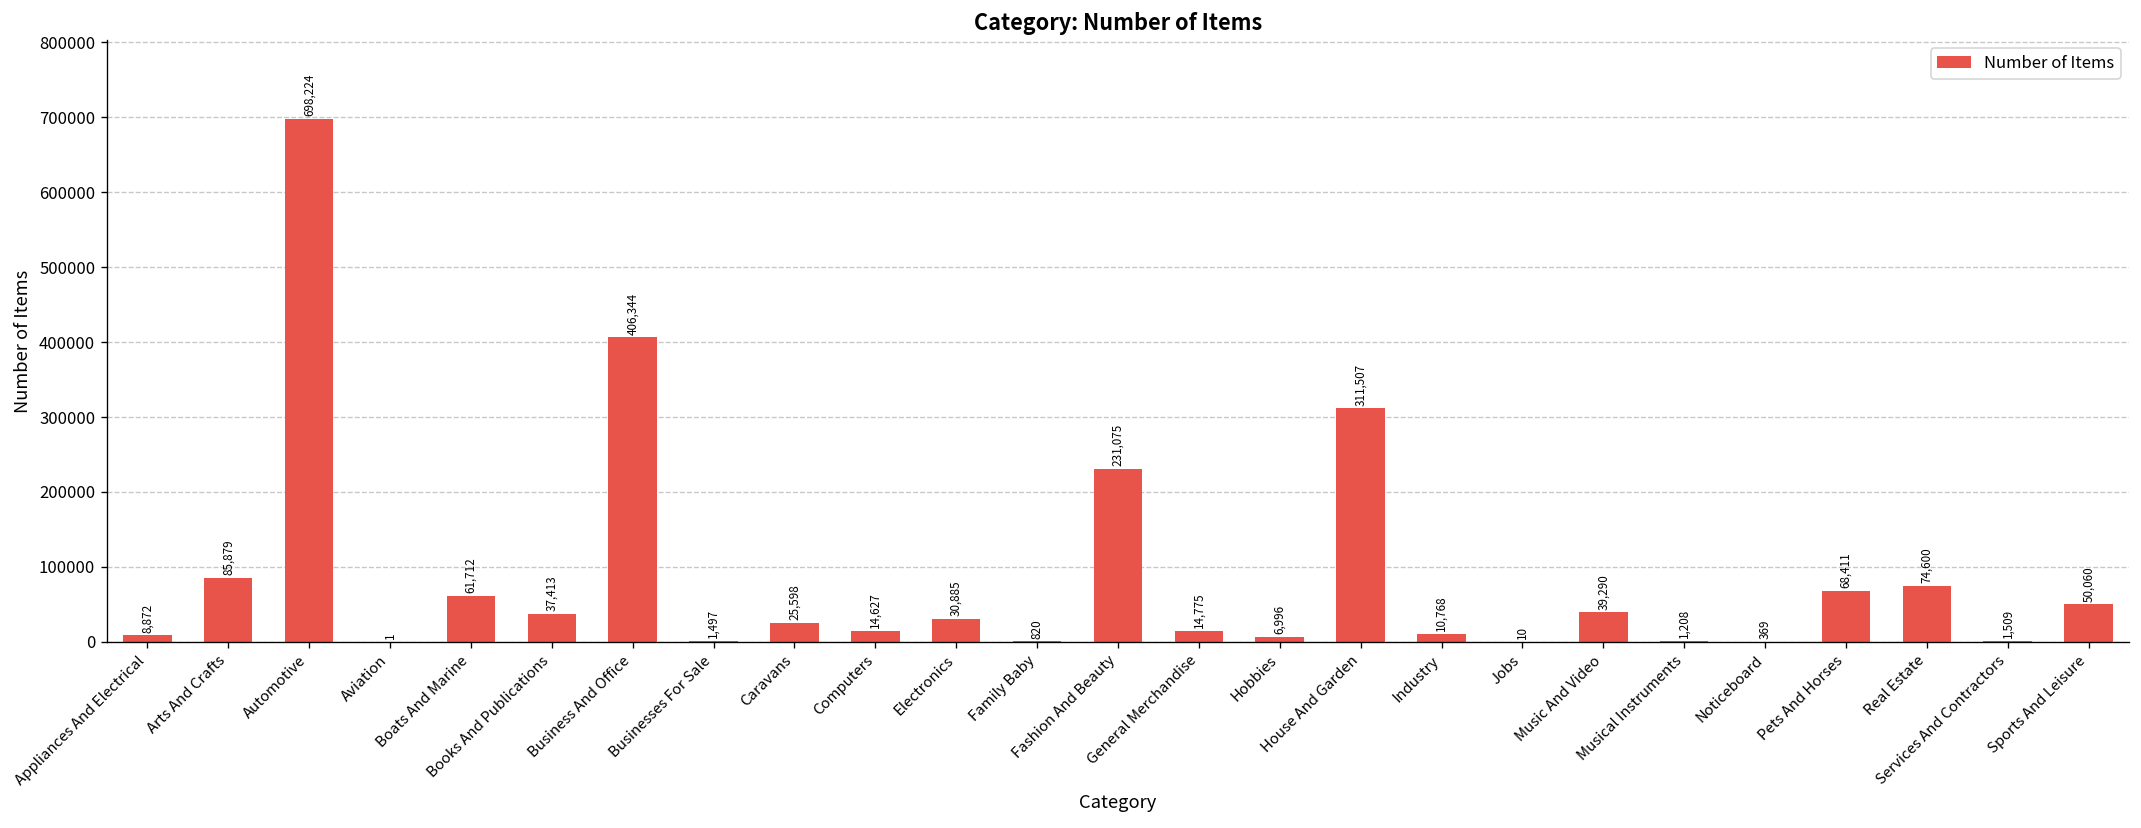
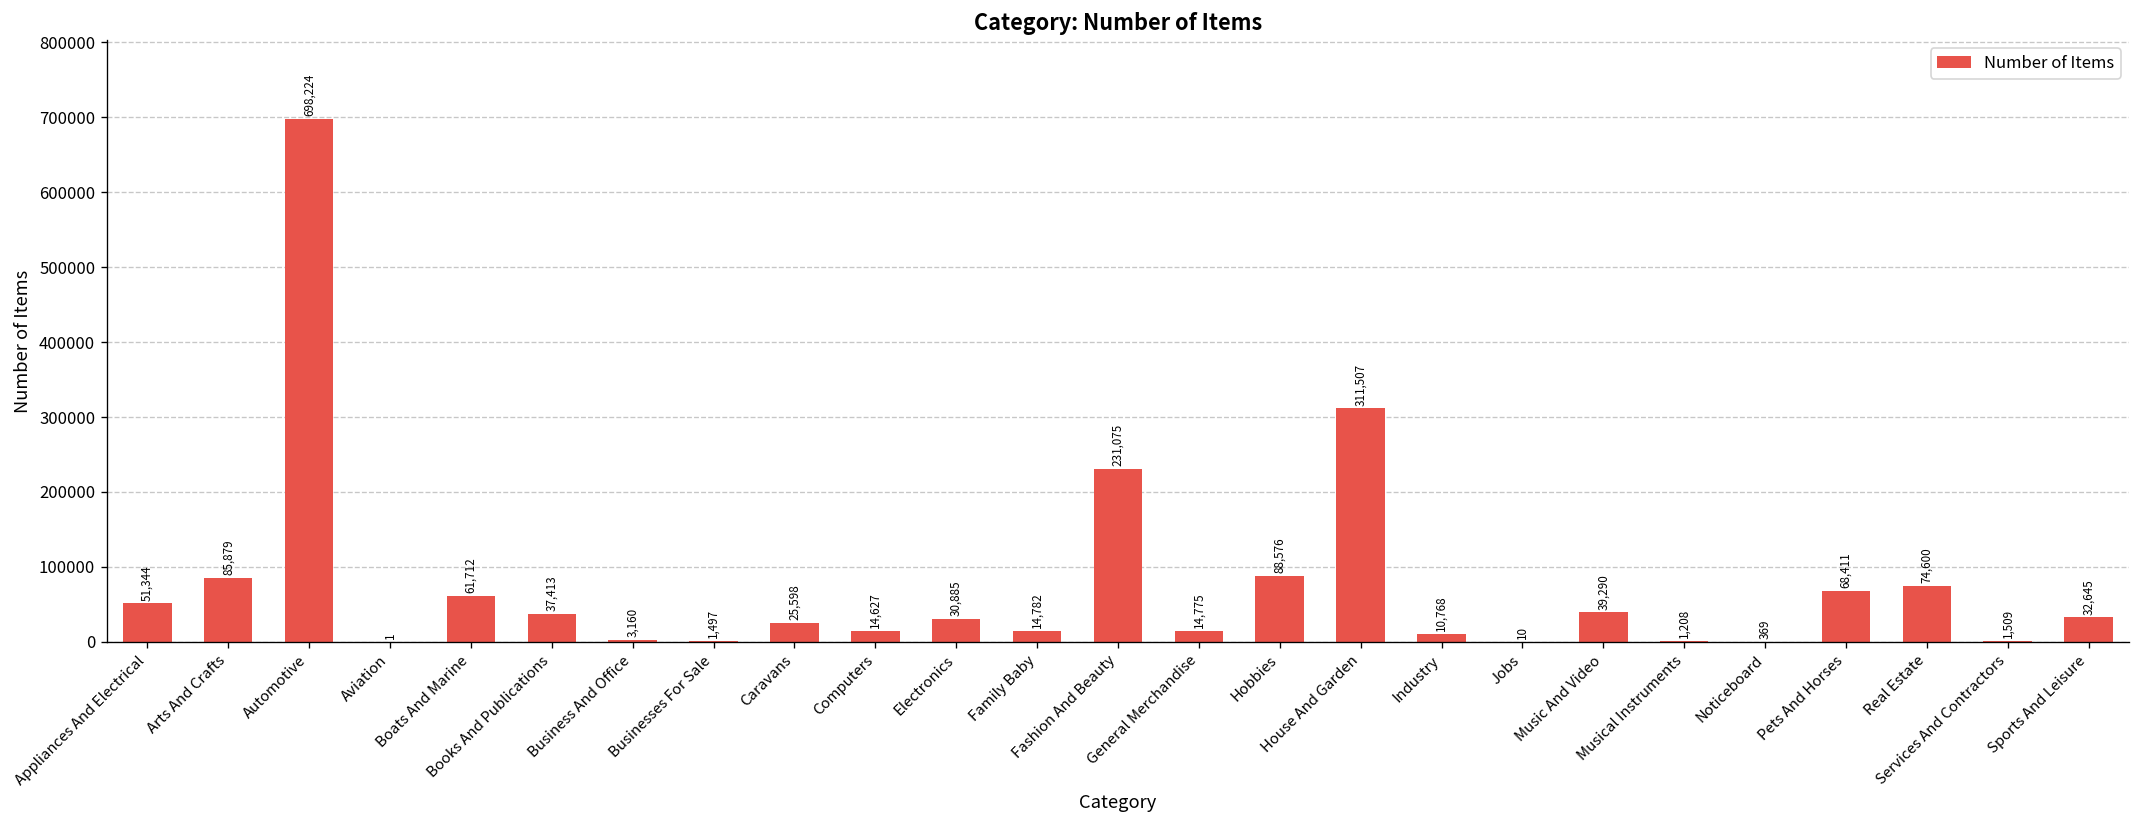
Appliances And Electrical: 8,872 -> 51,344
Business And Office: 406,344 -> 3,160
Family Baby: 820 -> 14,782
Hobbies: 6,996 -> 88,576
Sports And Leisure: 50,060 -> 32,645
